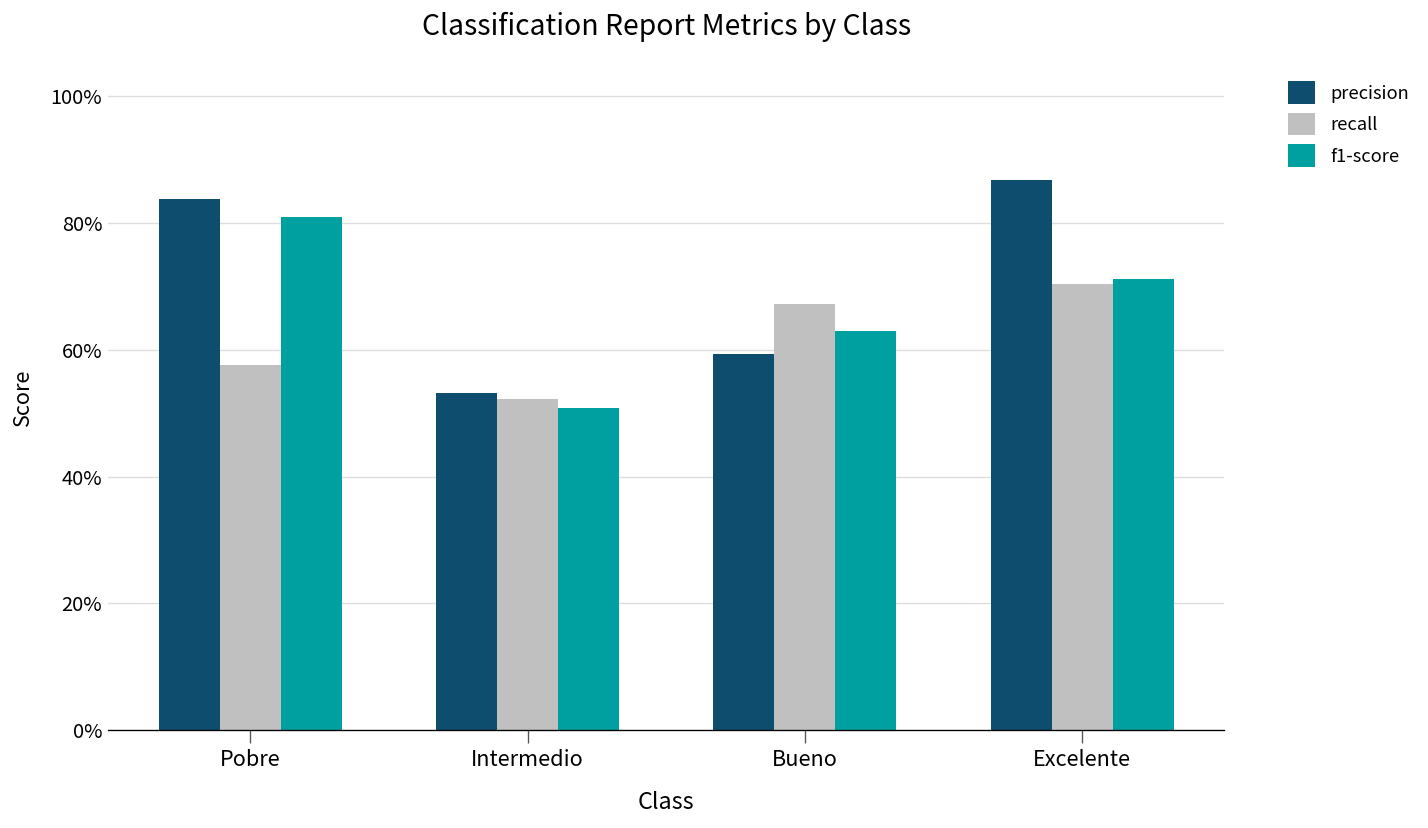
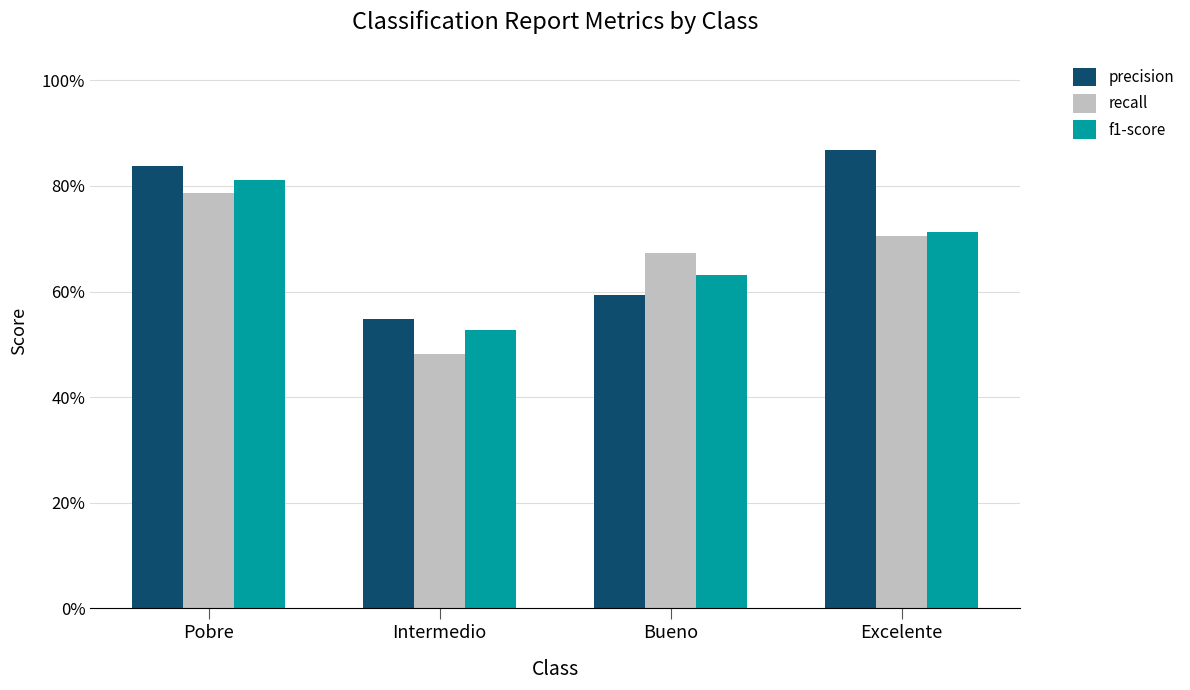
recall, Pobre: 58% -> 79%
precision, Intermedio: 53% -> 55%
recall, Intermedio: 52% -> 48%
f1-score, Intermedio: 51% -> 53%
